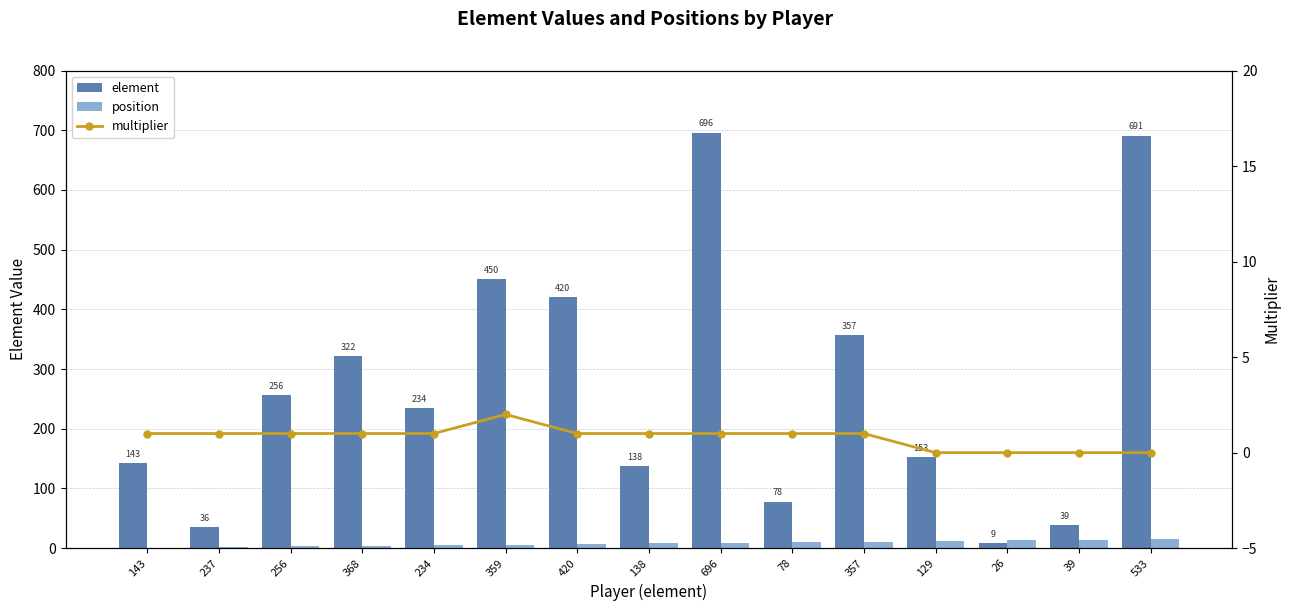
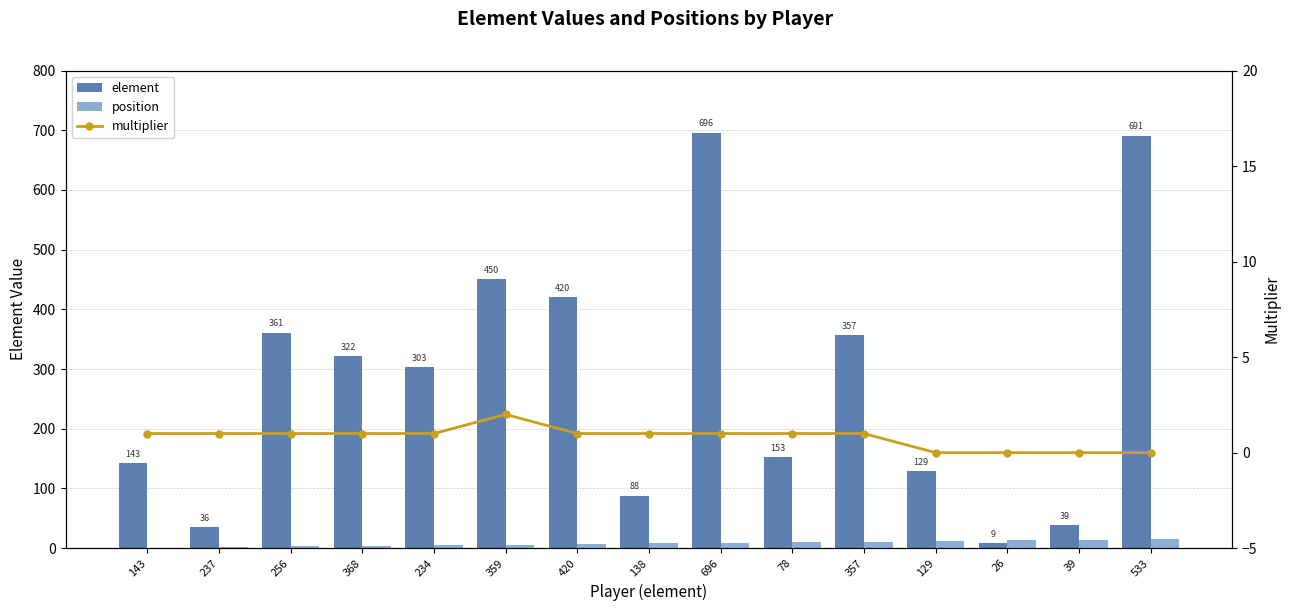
element, 256: 256 -> 361
element, 234: 234 -> 303
element, 138: 138 -> 88
element, 78: 78 -> 153
element, 129: 153 -> 129
